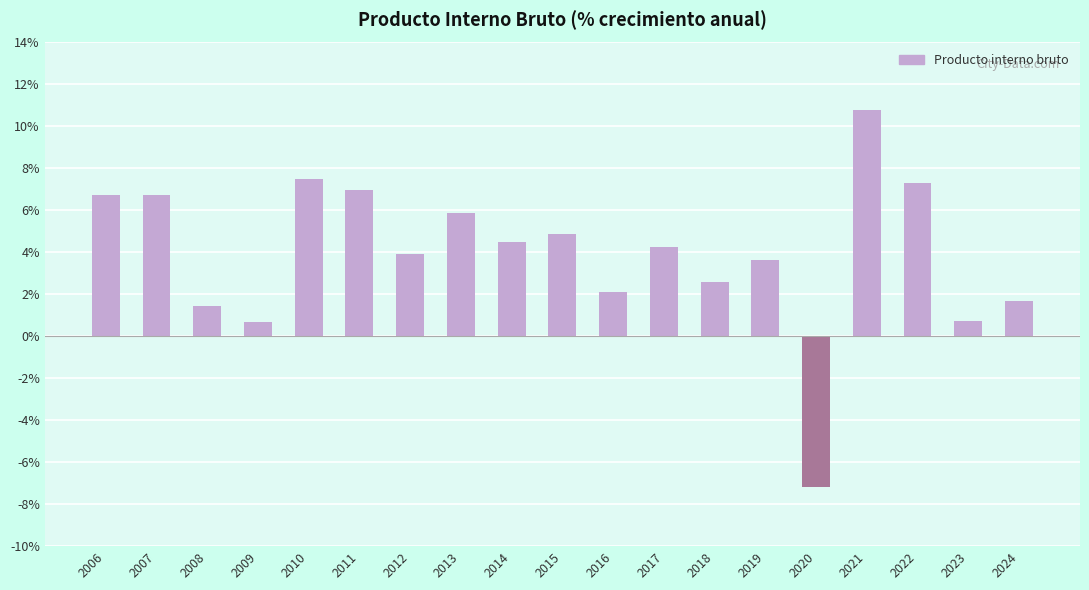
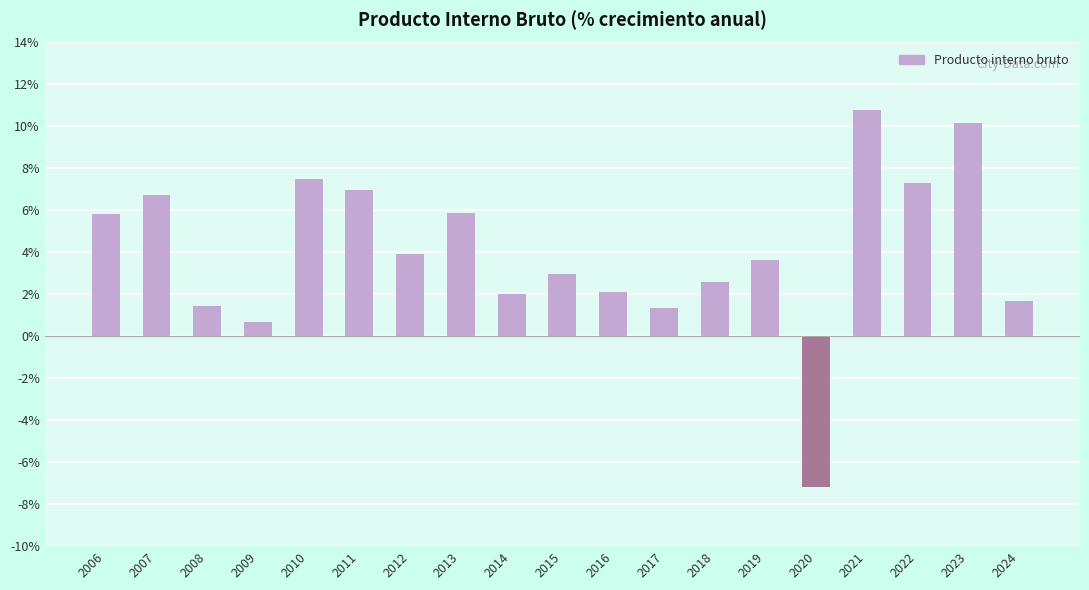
2006: 6.7% -> 5.8%
2014: 4.5% -> 2.0%
2015: 4.9% -> 3.0%
2017: 4.2% -> 1.4%
2023: 0.7% -> 10.1%
